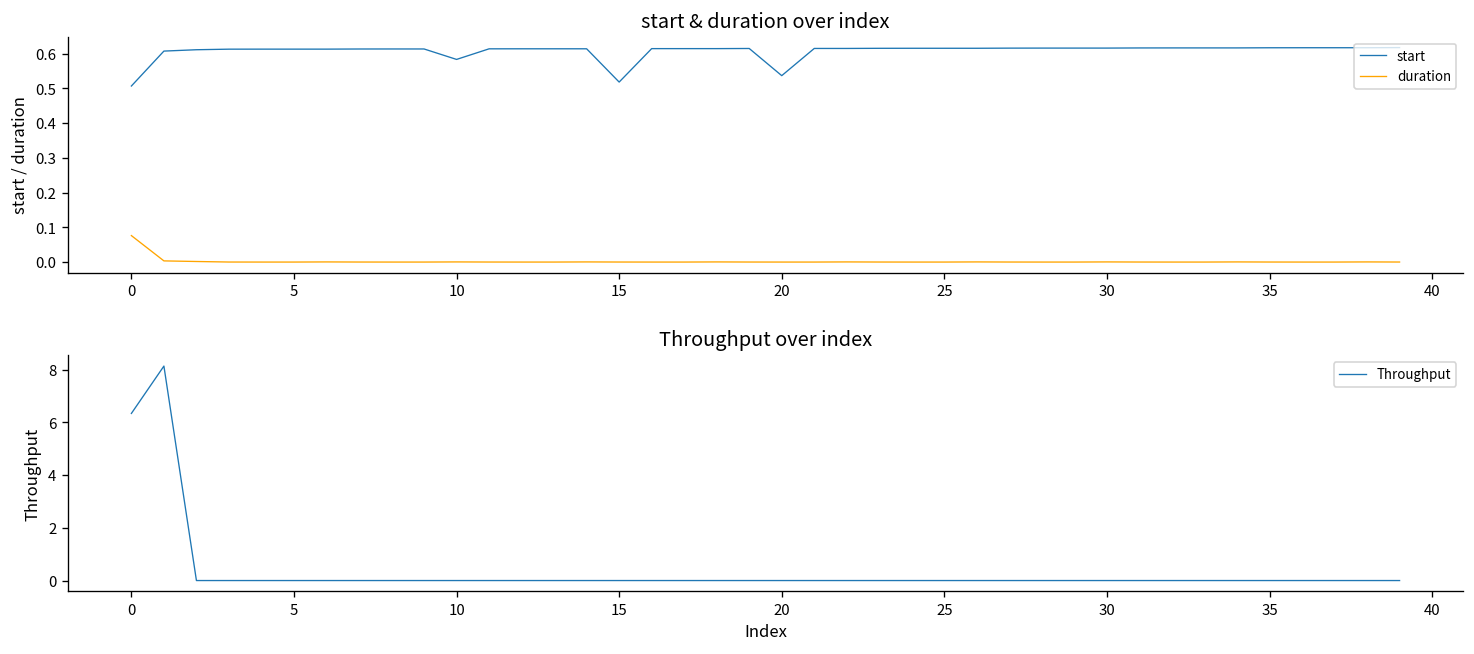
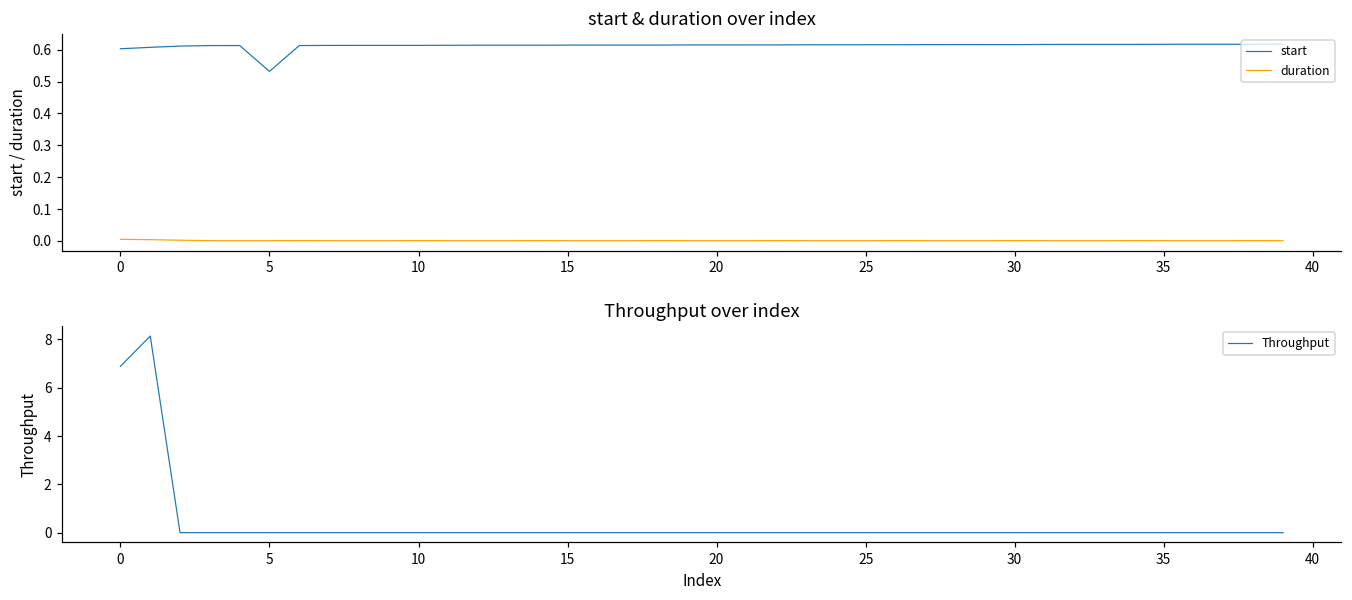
start & duration over index, start, 0: 0.51 -> 0.60
start & duration over index, duration, 0: 0.08 -> 0.00
start & duration over index, start, 5: 0.61 -> 0.53
start & duration over index, start, 10: 0.58 -> 0.61
start & duration over index, start, 15: 0.52 -> 0.61
start & duration over index, start, 20: 0.54 -> 0.62
Throughput over index, 0: 6.3 -> 6.9
